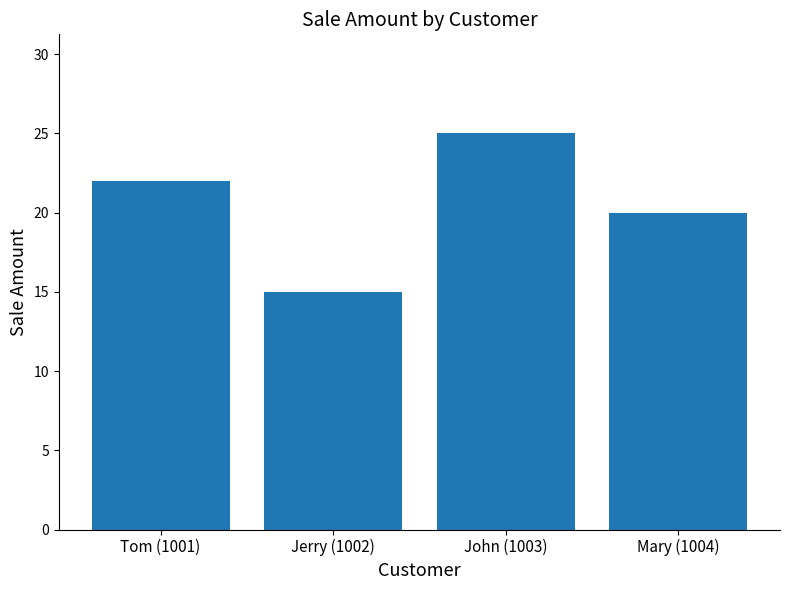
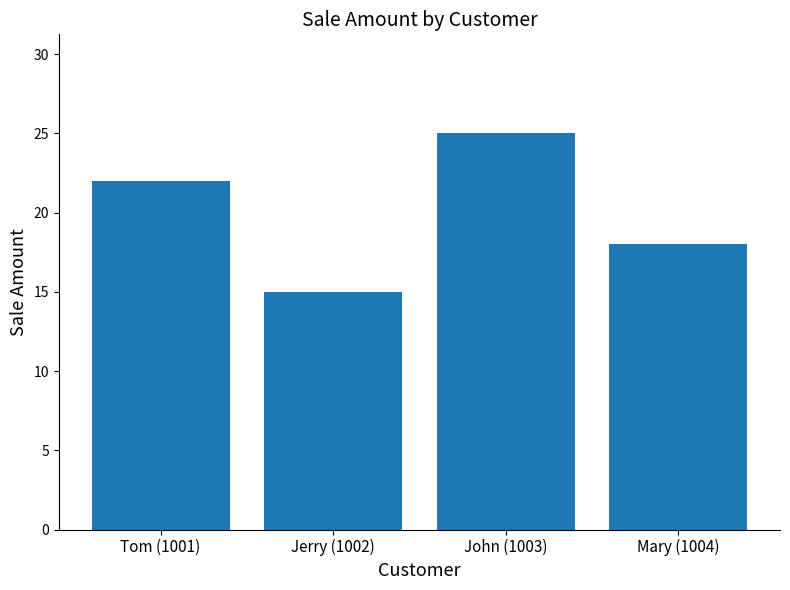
Mary (1004): 20 -> 18
